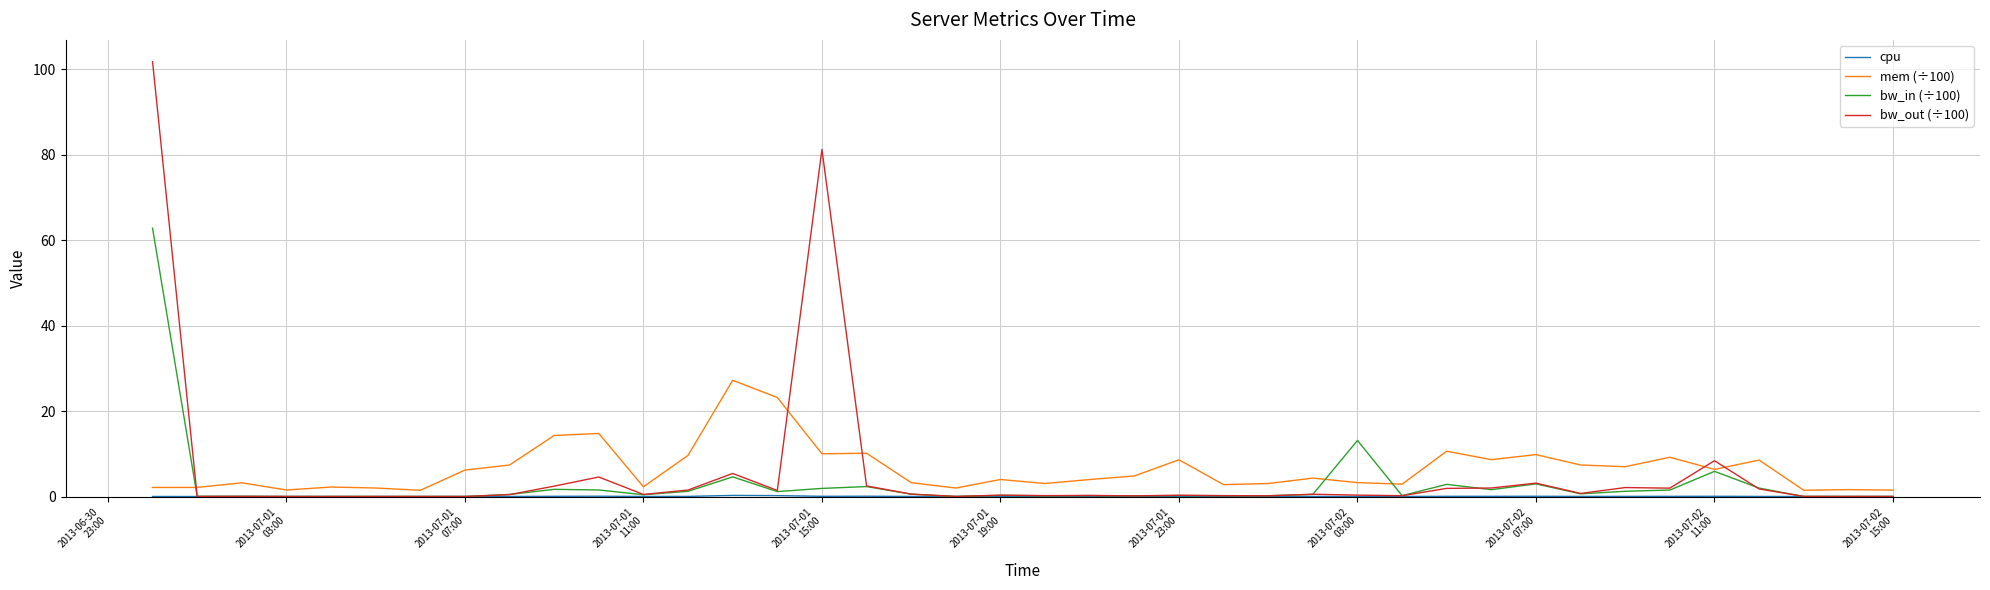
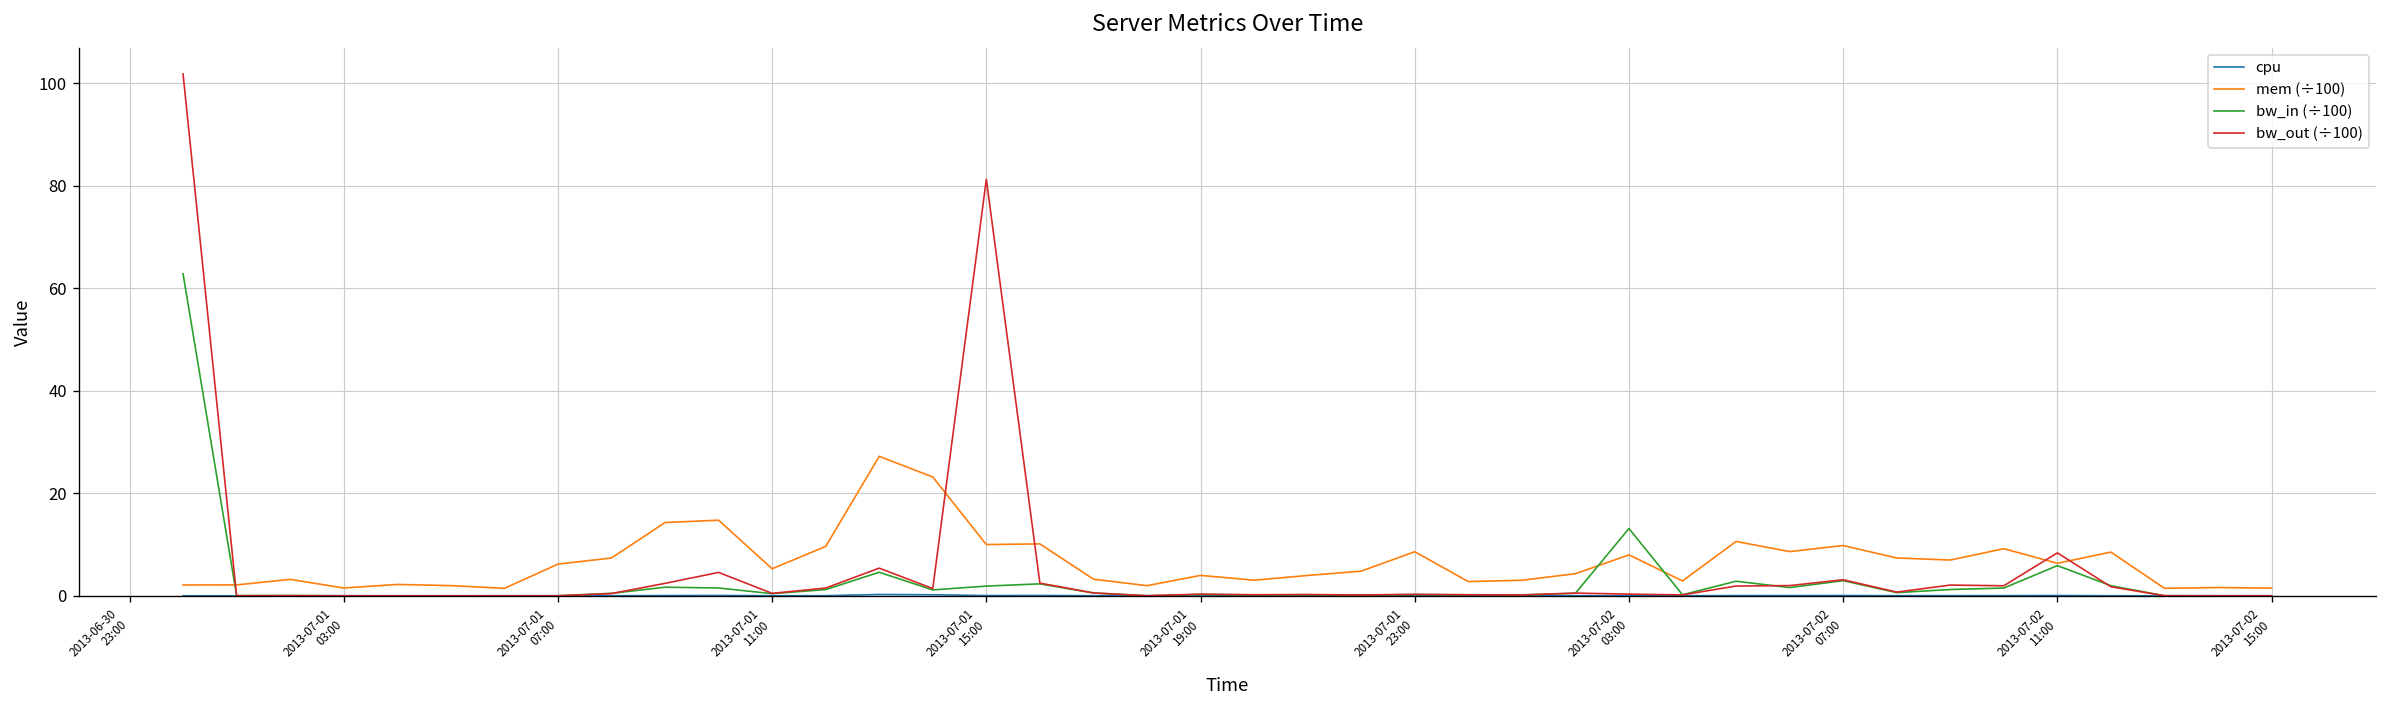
mem (÷100), 2013-07-01 11:00: 2 -> 5
mem (÷100), 2013-07-02 03:00: 3 -> 8
